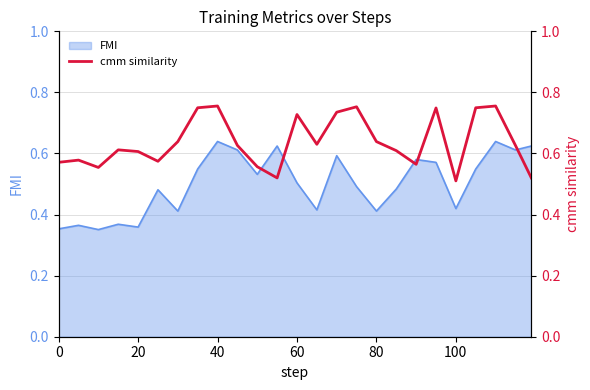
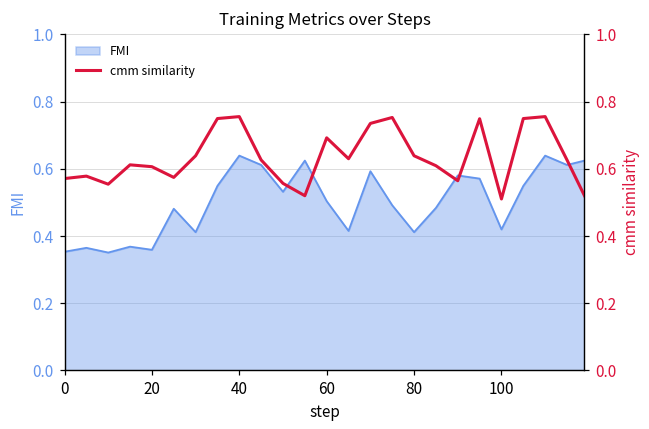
cmm similarity, 60: 0.73 -> 0.69
